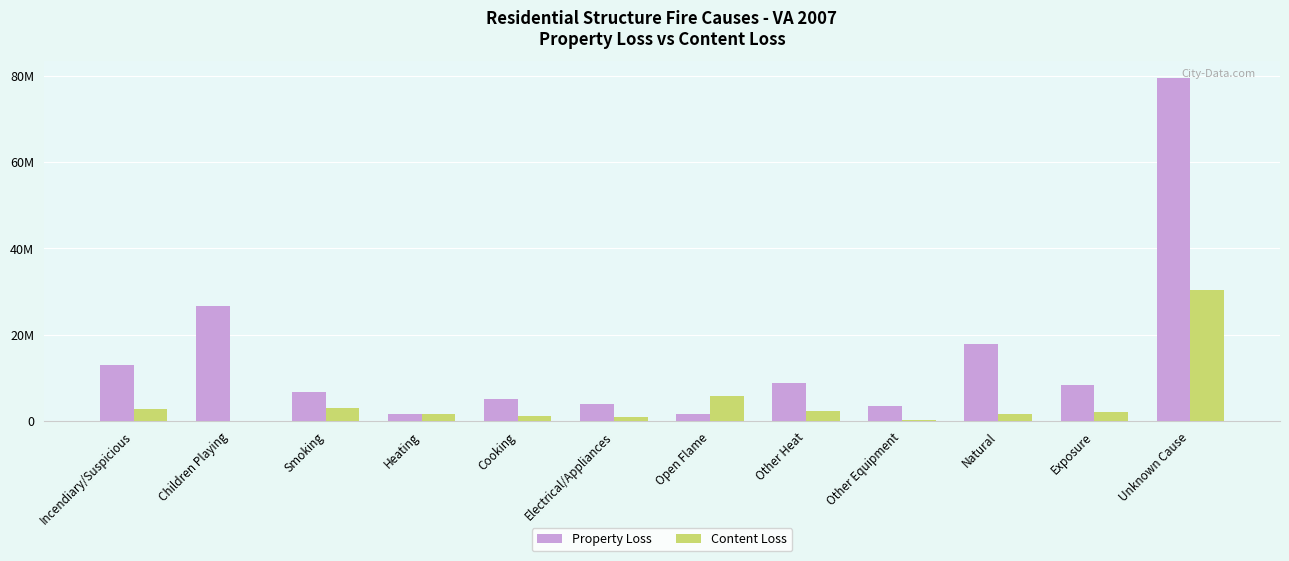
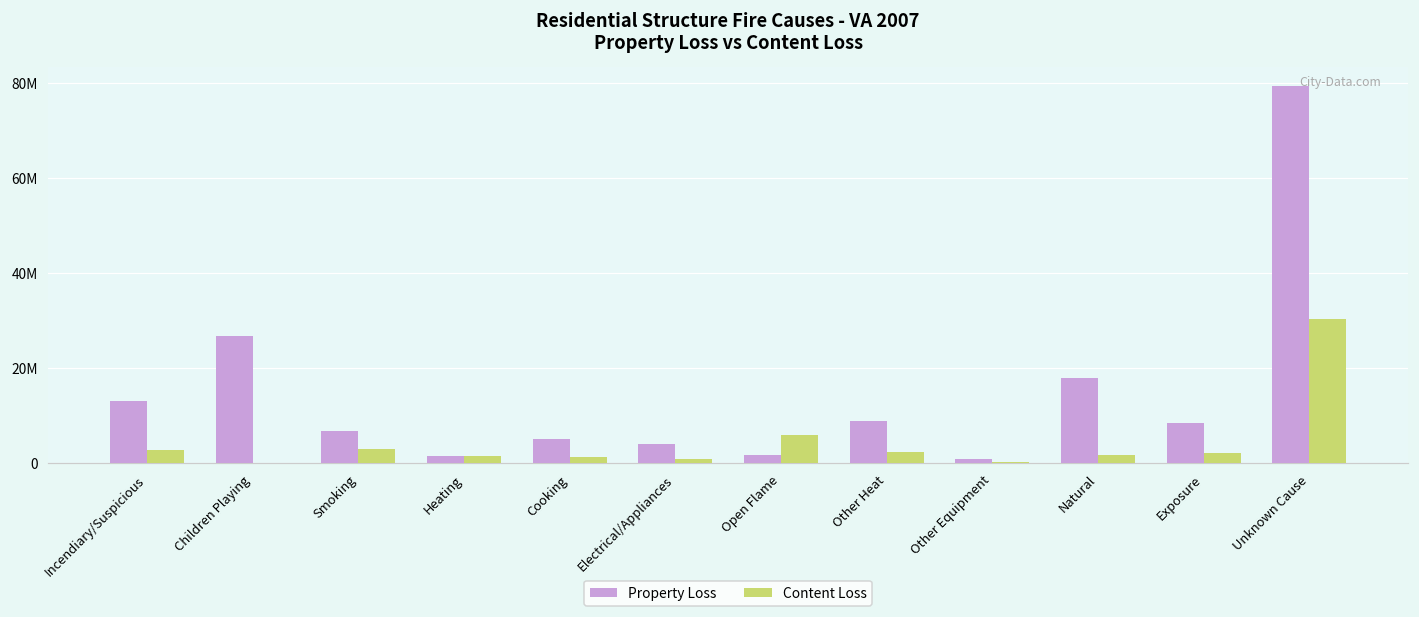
Property Loss, Other Equipment: 3000000 -> 1000000
